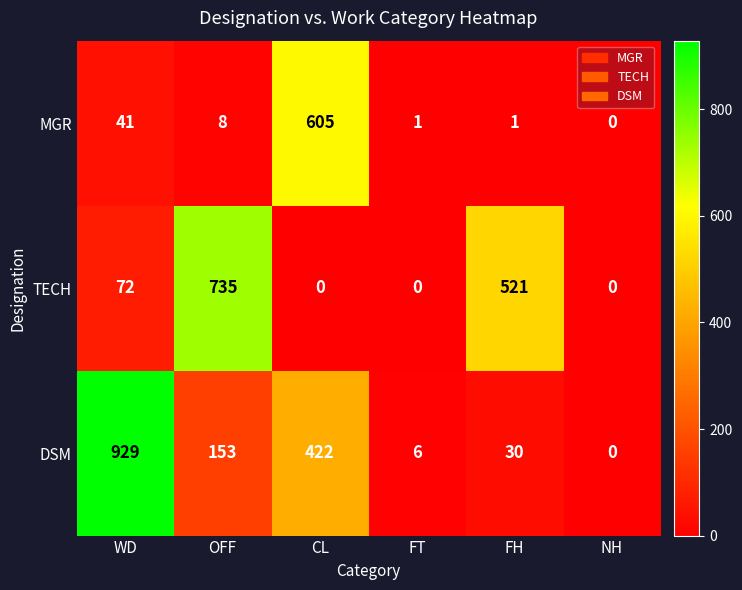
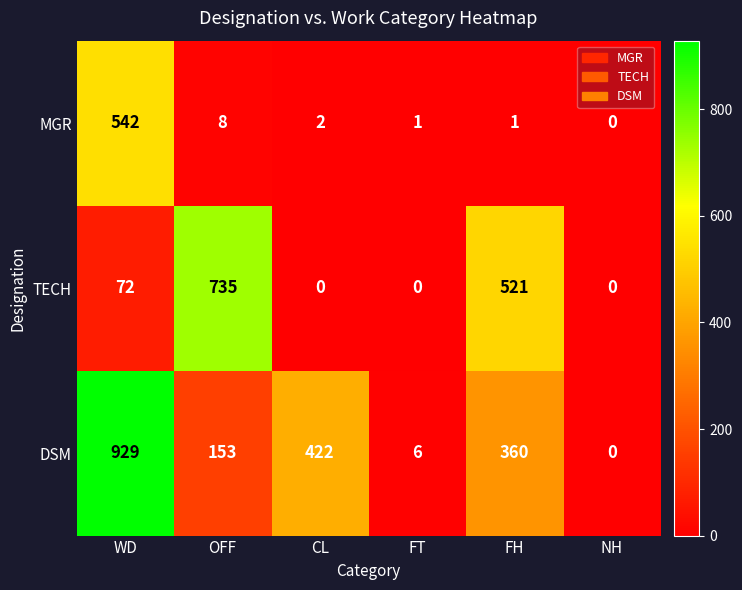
MGR, WD: 41 -> 542
MGR, CL: 605 -> 2
DSM, FH: 30 -> 360
